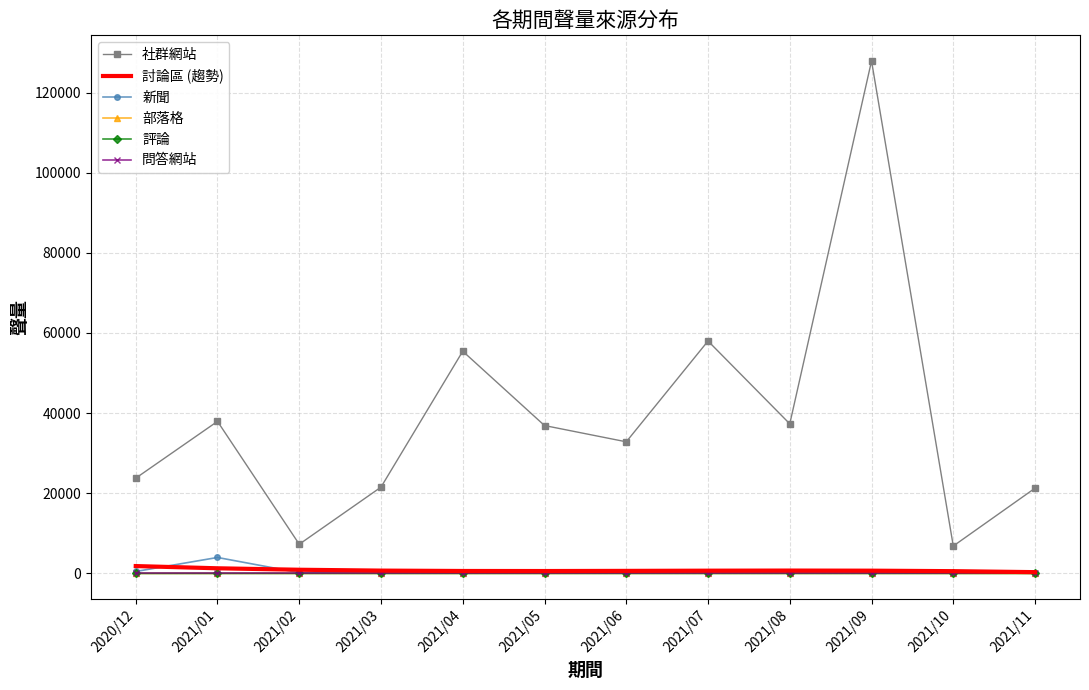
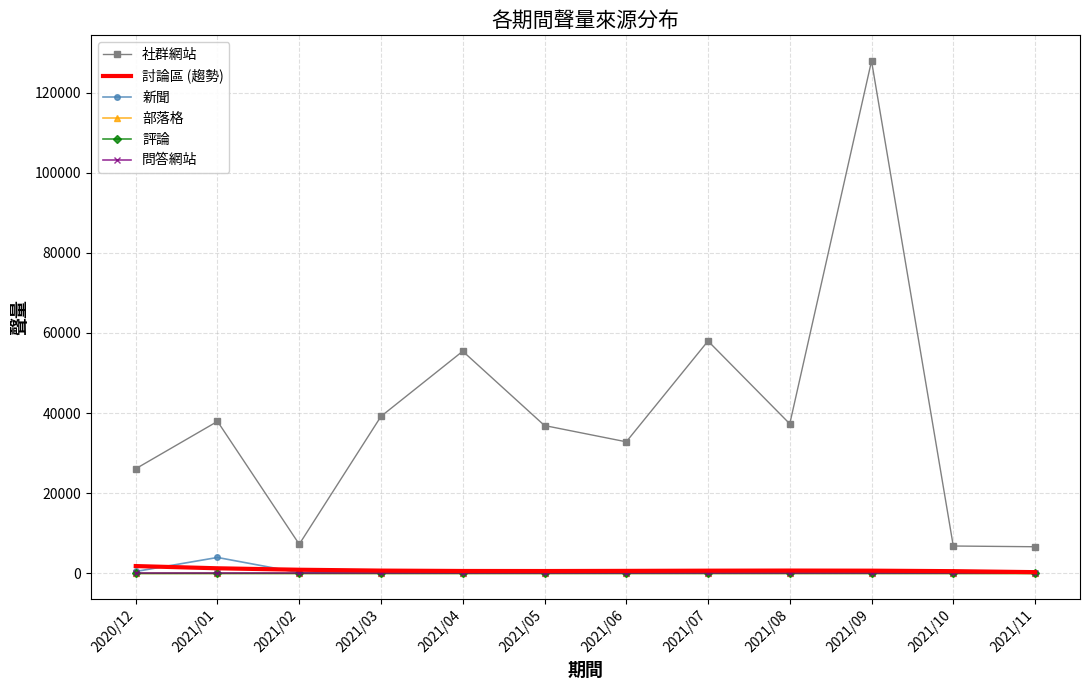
社群網站, 2020/12: 24000 -> 26000
社群網站, 2021/03: 22000 -> 39000
社群網站, 2021/11: 21000 -> 7000
